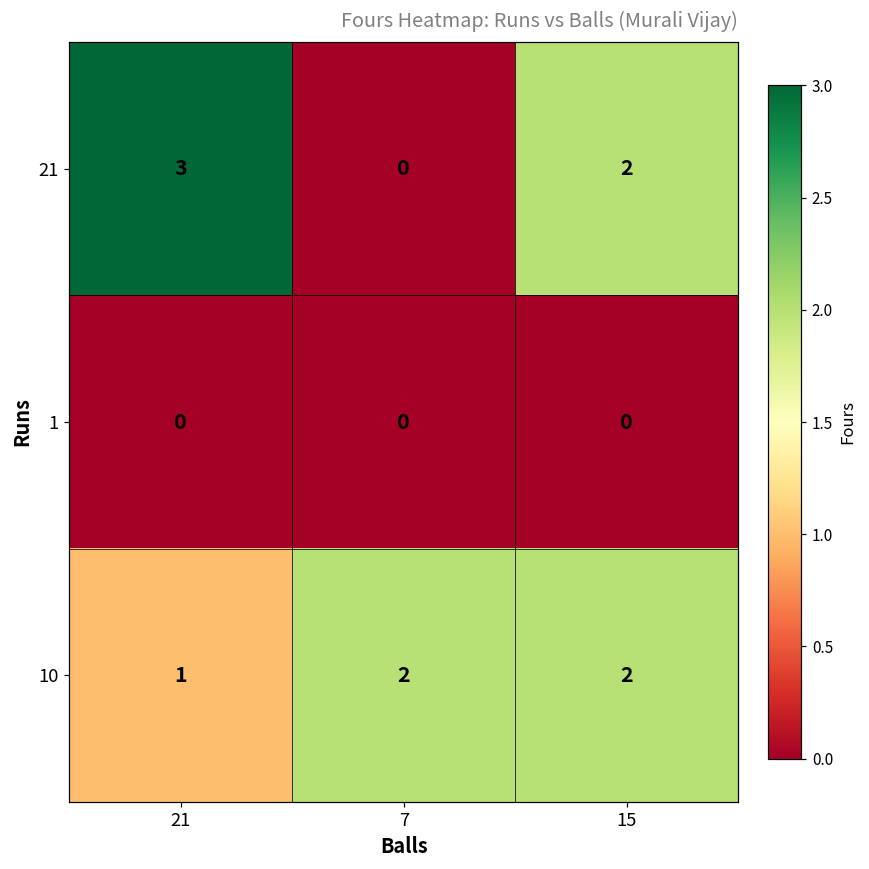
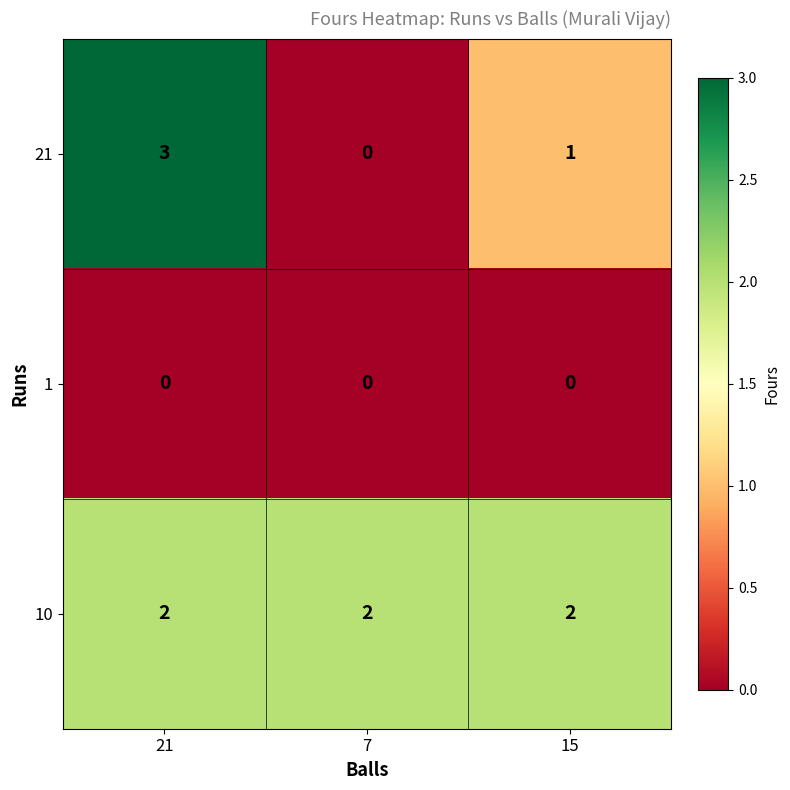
21, 15: 2 -> 1
10, 21: 1 -> 2
